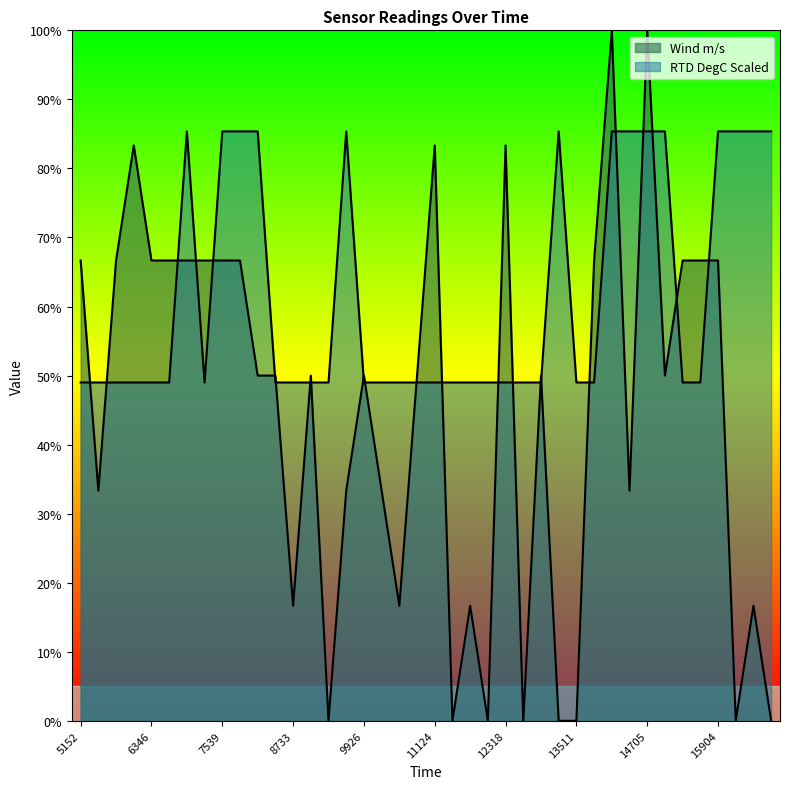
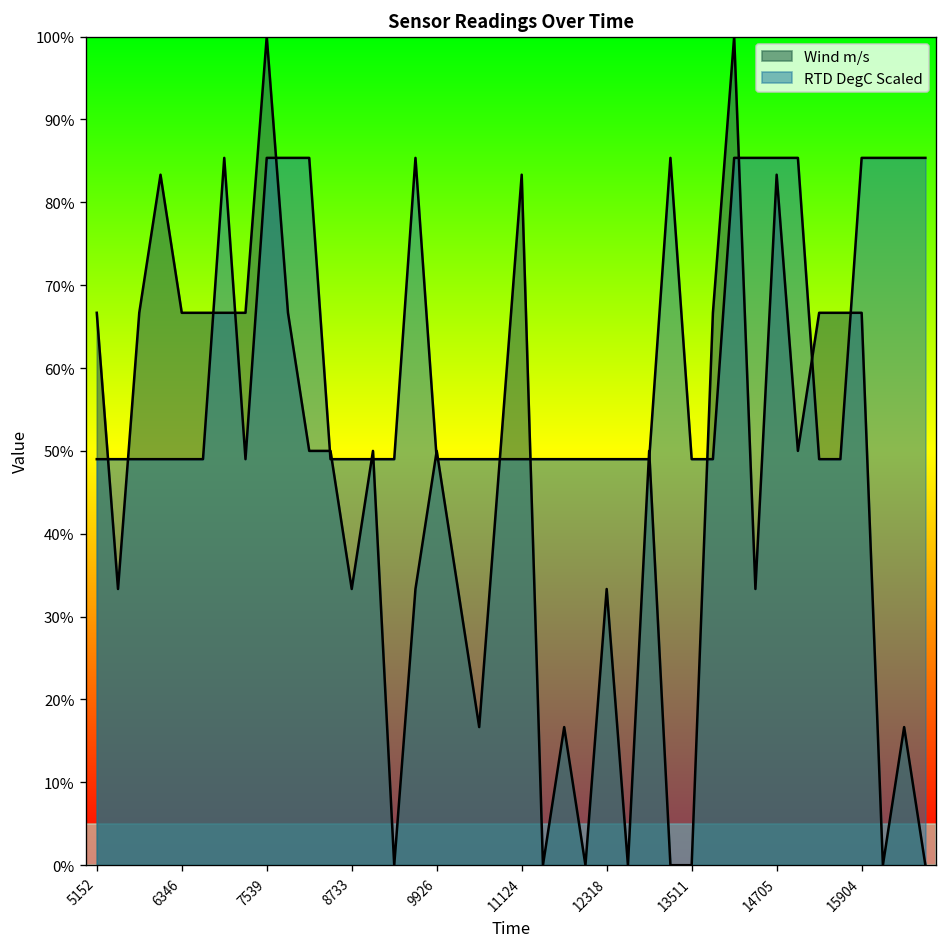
Wind m/s, 7539: 67% -> 100%
Wind m/s, 8733: 17% -> 33%
Wind m/s, 12318: 83% -> 33%
Wind m/s, 14705: 100% -> 83%
